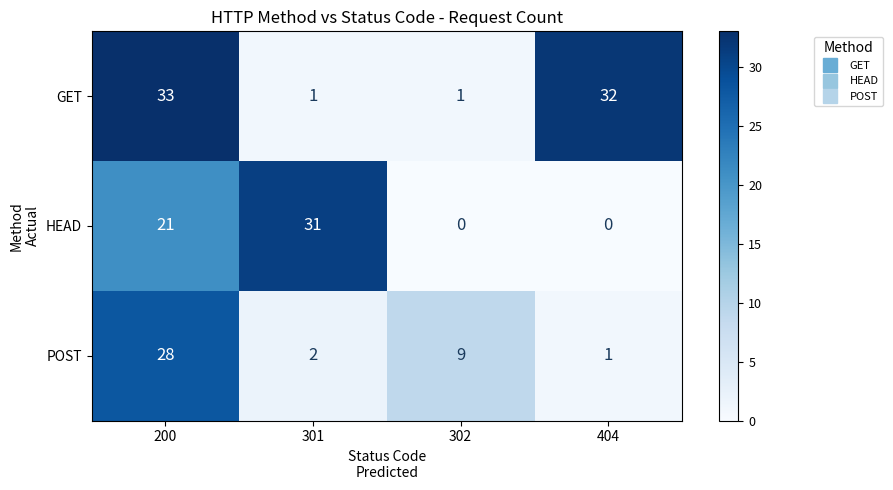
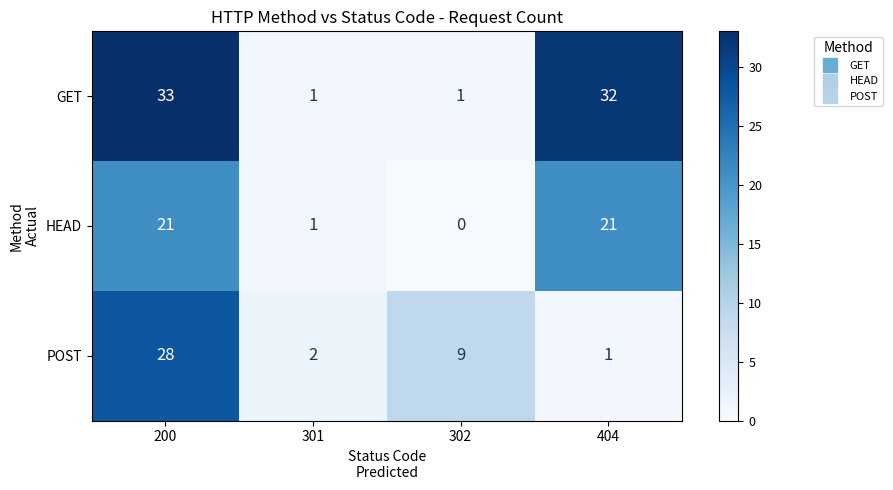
HEAD, 301: 31 -> 1
HEAD, 404: 0 -> 21
